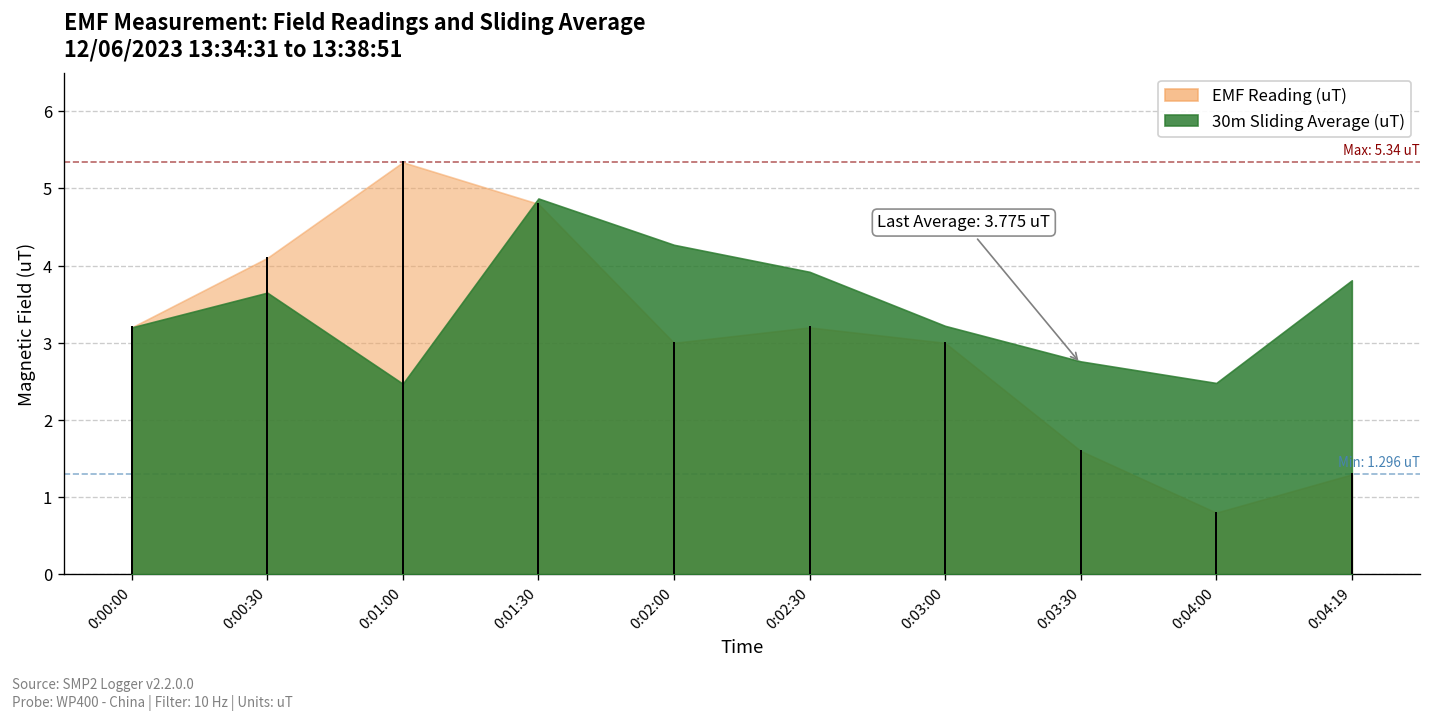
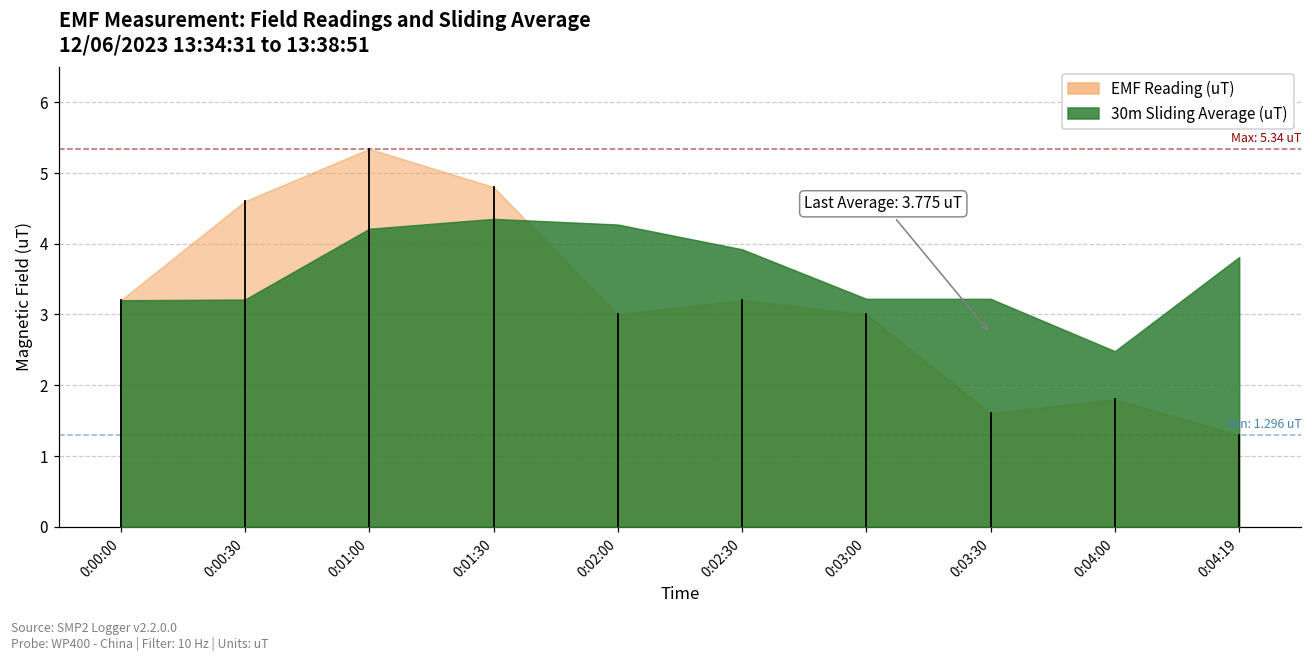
EMF Reading (uT), 0:00:30: 4.1 -> 4.6
30m Sliding Average (uT), 0:00:30: 3.7 -> 3.2
30m Sliding Average (uT), 0:01:00: 2.5 -> 4.2
30m Sliding Average (uT), 0:01:30: 4.9 -> 4.4
30m Sliding Average (uT), 0:03:30: 2.8 -> 3.2
EMF Reading (uT), 0:04:00: 0.8 -> 1.8
